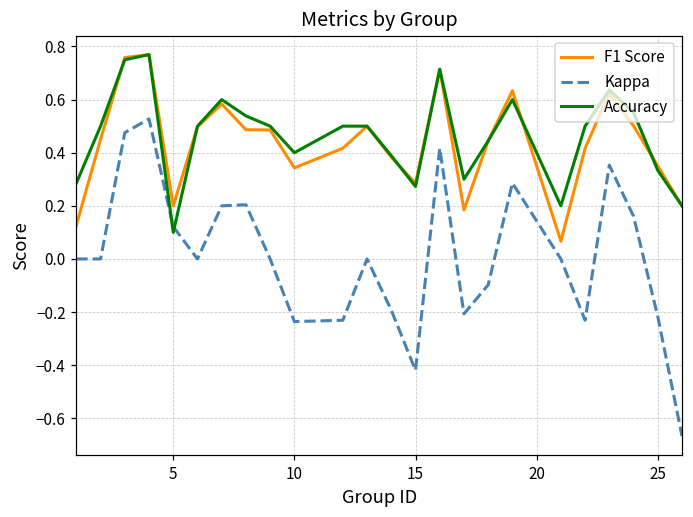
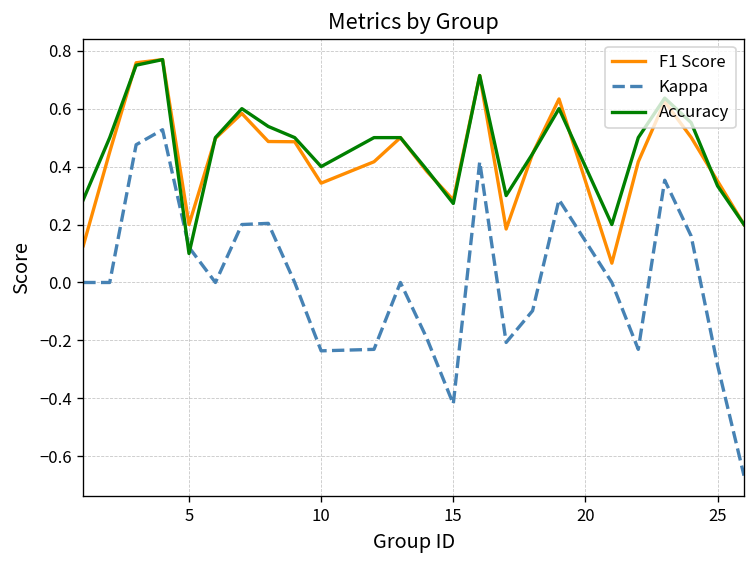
Kappa, 25: -0.22 -> -0.29
